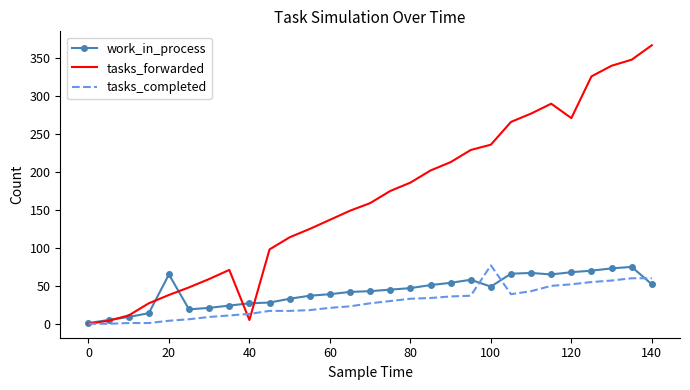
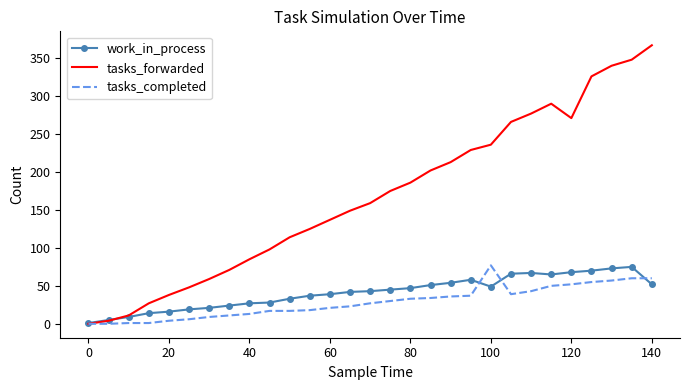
work_in_process, 20: 70 -> 20
tasks_forwarded, 40: 10 -> 90
